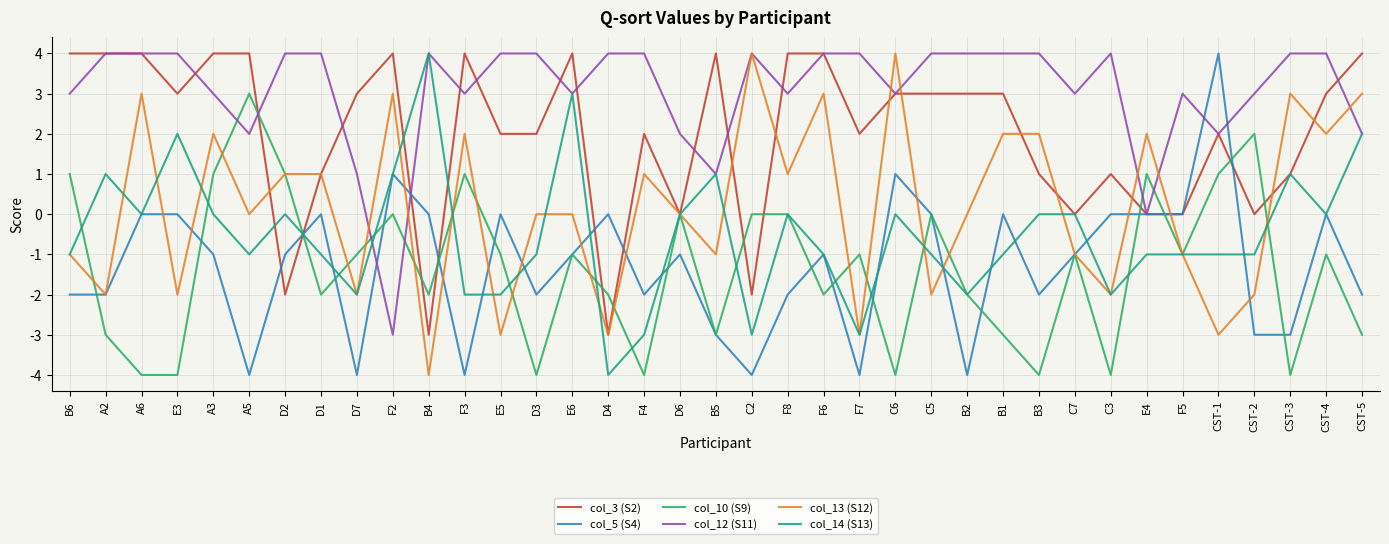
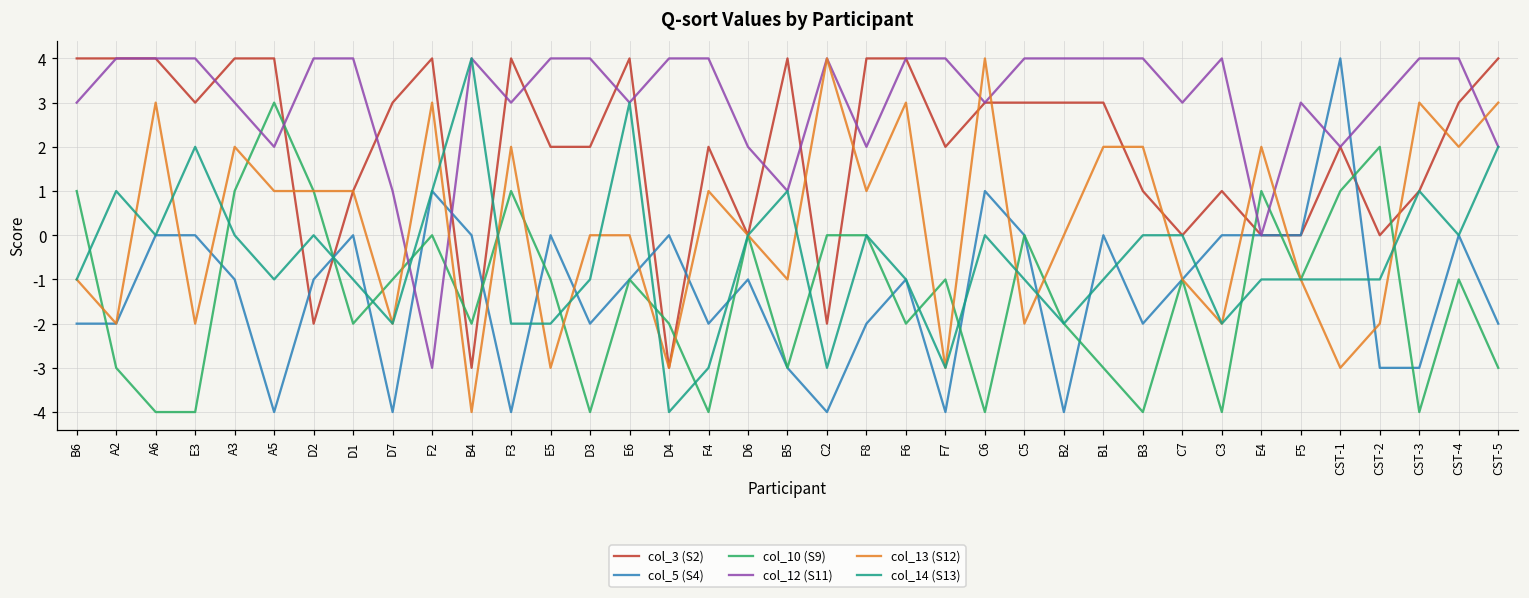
col_13 (S12), A5: 0 -> 1
col_12 (S11), F8: 3 -> 2
